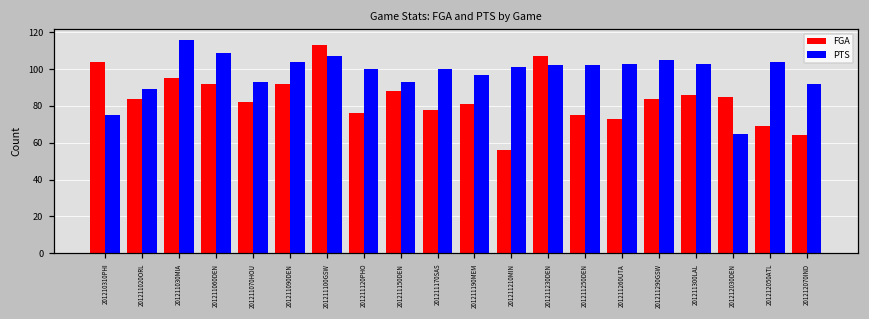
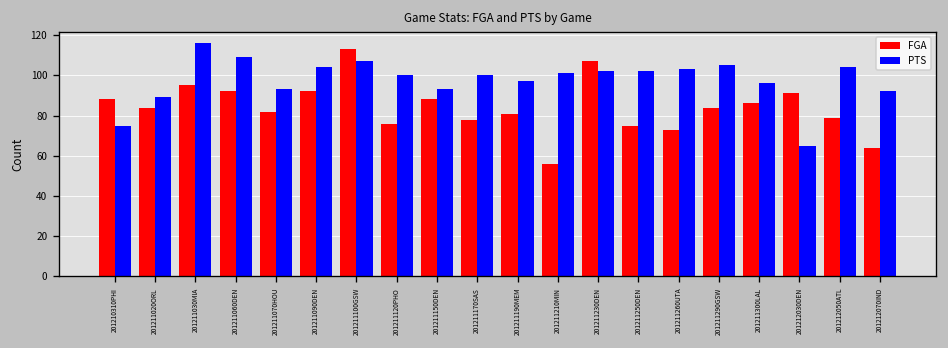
FGA, 201210310PHI: 104 -> 88
PTS, 201211300LAL: 103 -> 96
FGA, 201212030DEN: 85 -> 91
FGA, 201212050ATL: 69 -> 79
